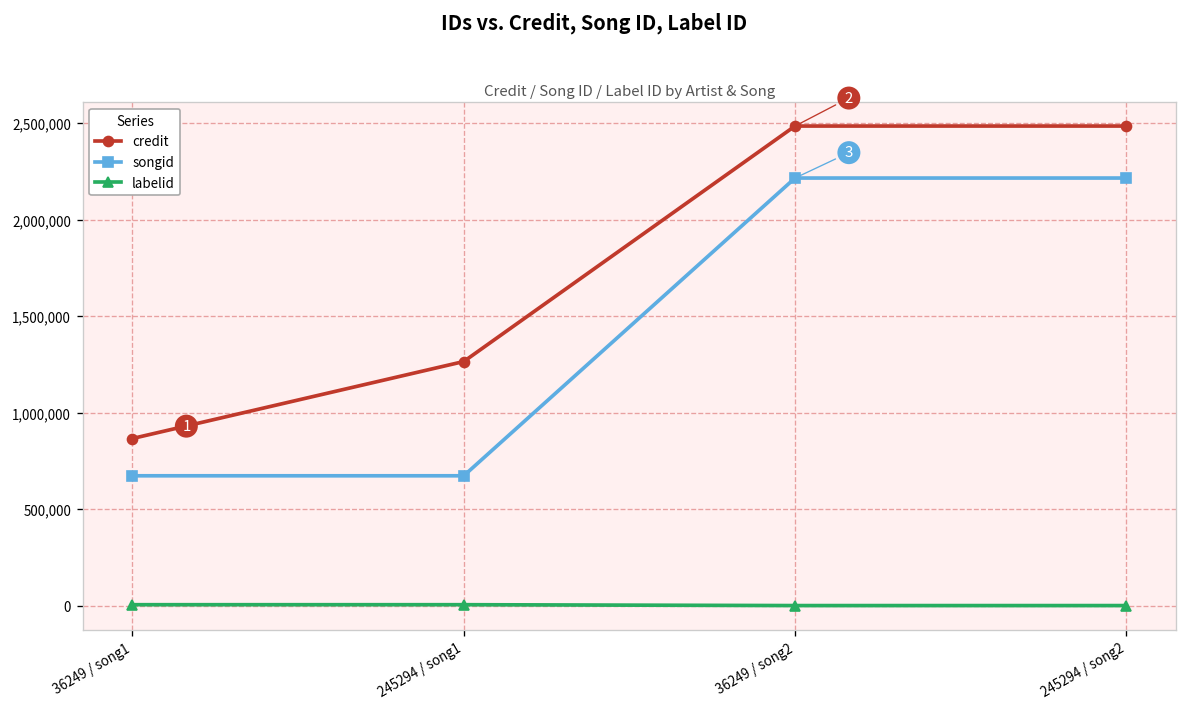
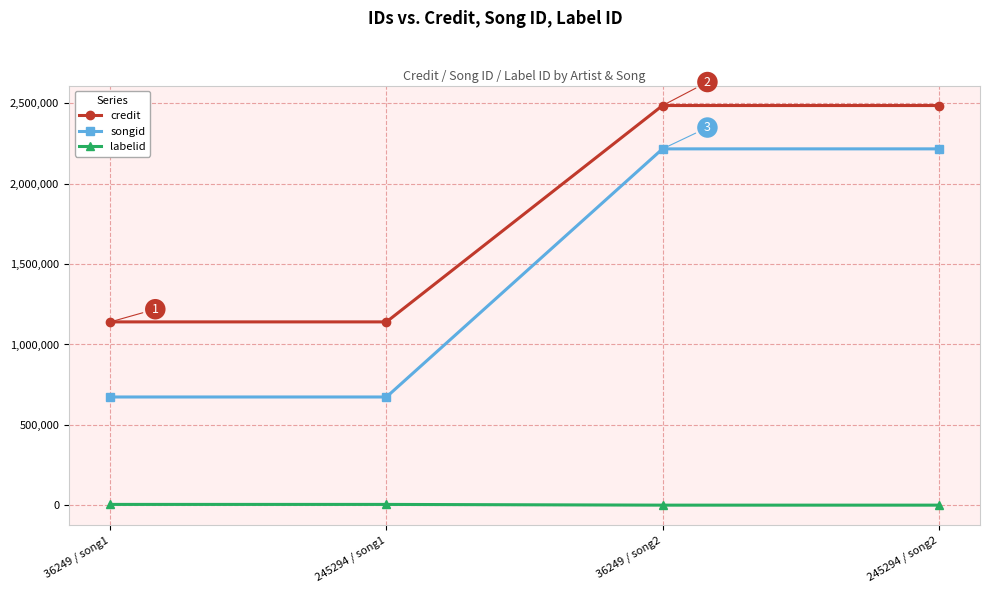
credit, 36249 / song1: 870,000 -> 1,140,000
credit, 245294 / song1: 1,270,000 -> 1,140,000
